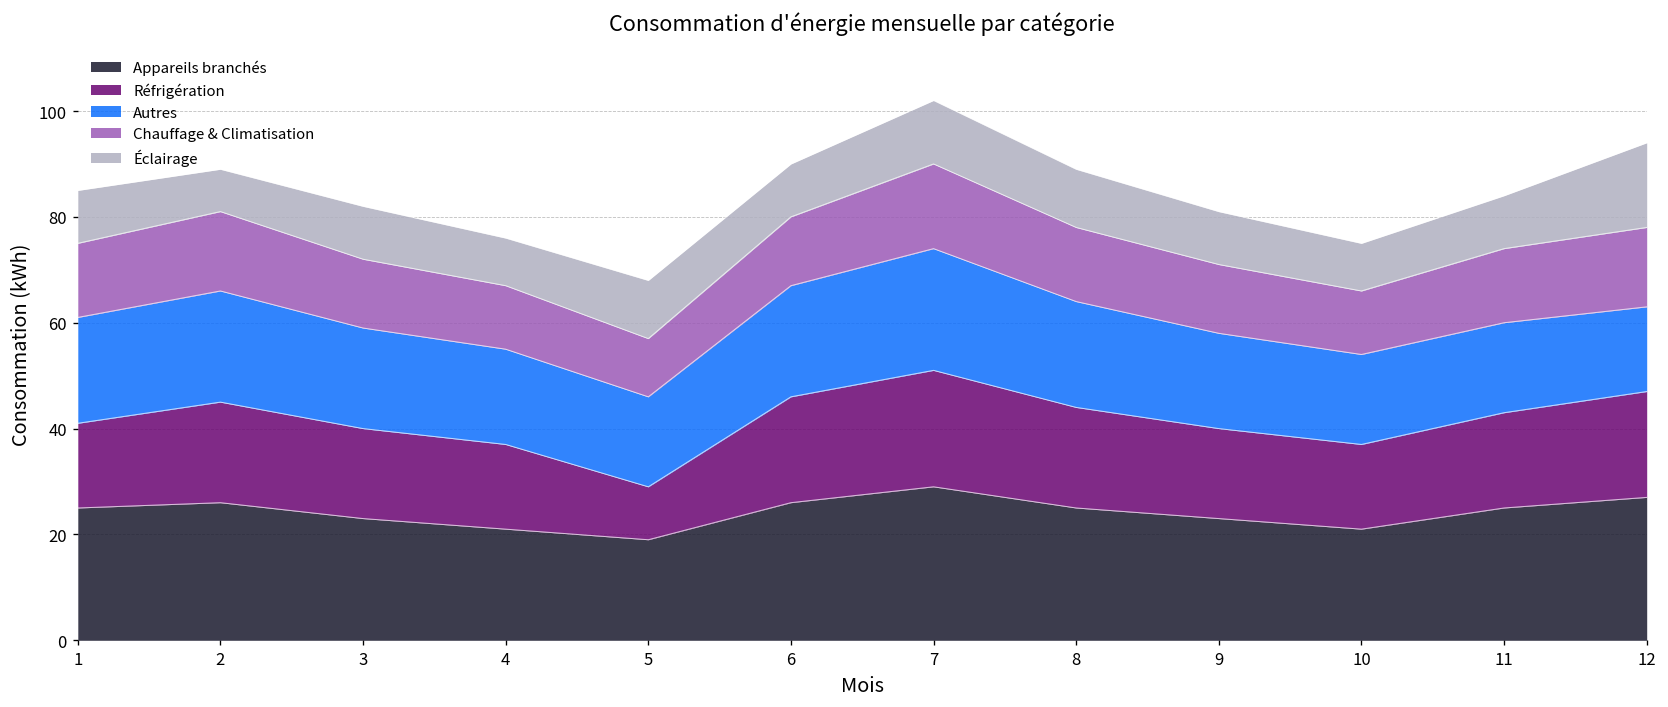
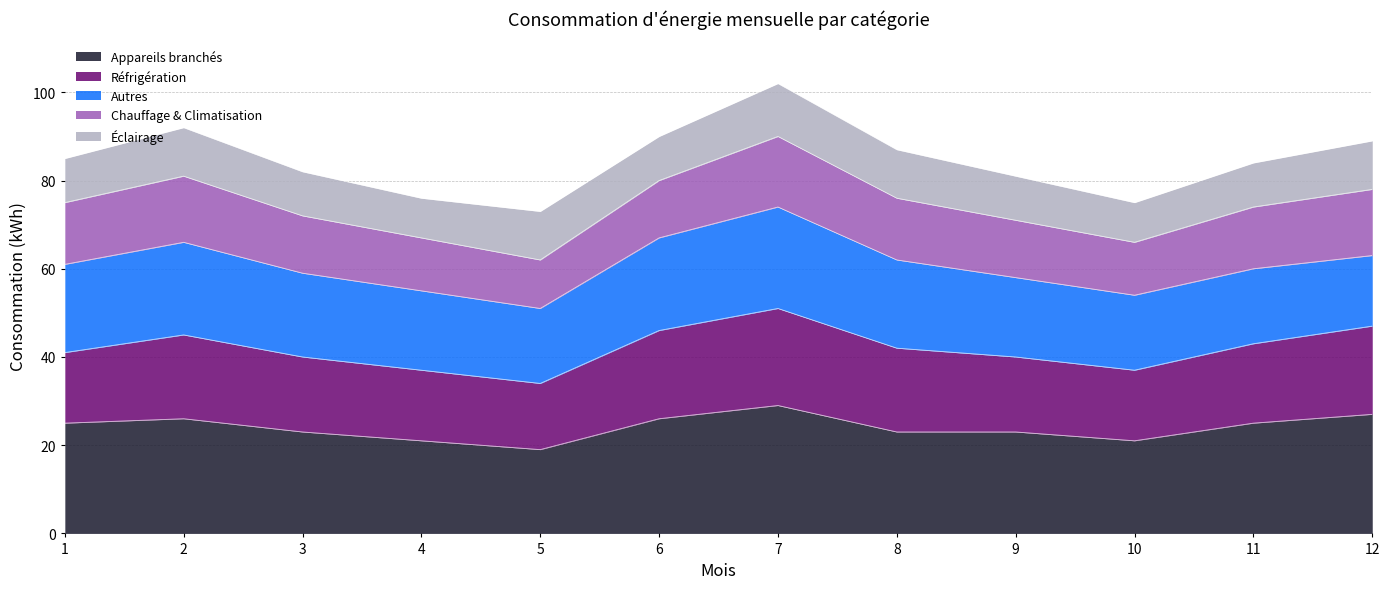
Éclairage, 2: 8 -> 11
Réfrigération, 5: 10 -> 15
Appareils branchés, 8: 25 -> 23
Éclairage, 12: 16 -> 11
